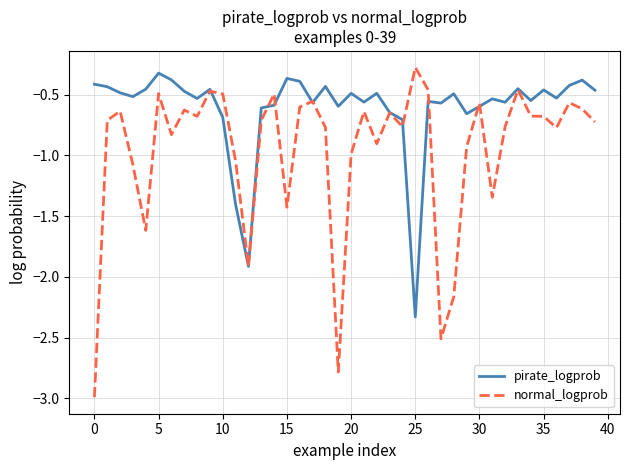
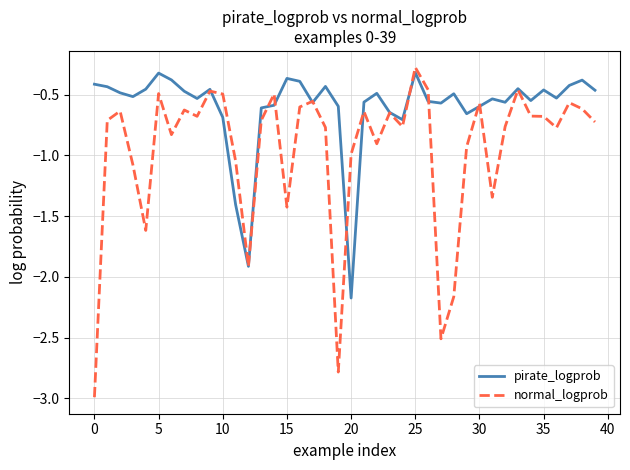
pirate_logprob, 20: -0.49 -> -2.17
pirate_logprob, 25: -2.33 -> -0.32
